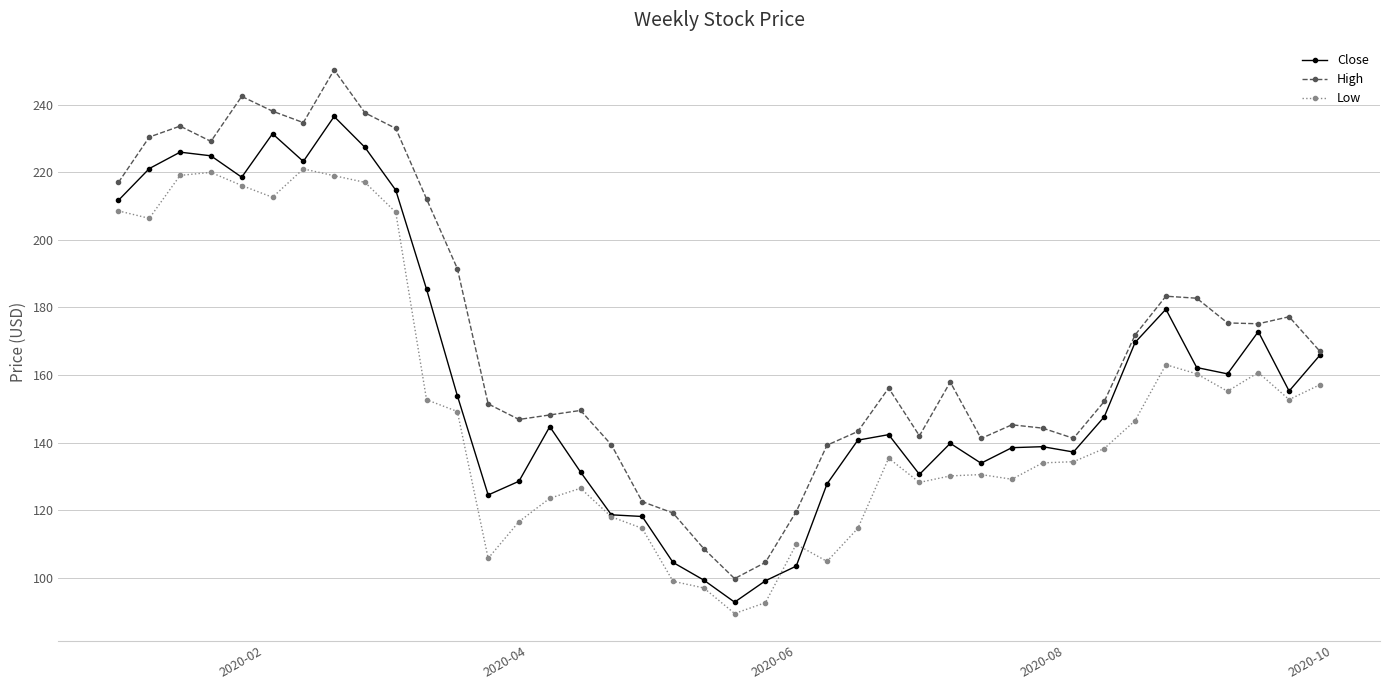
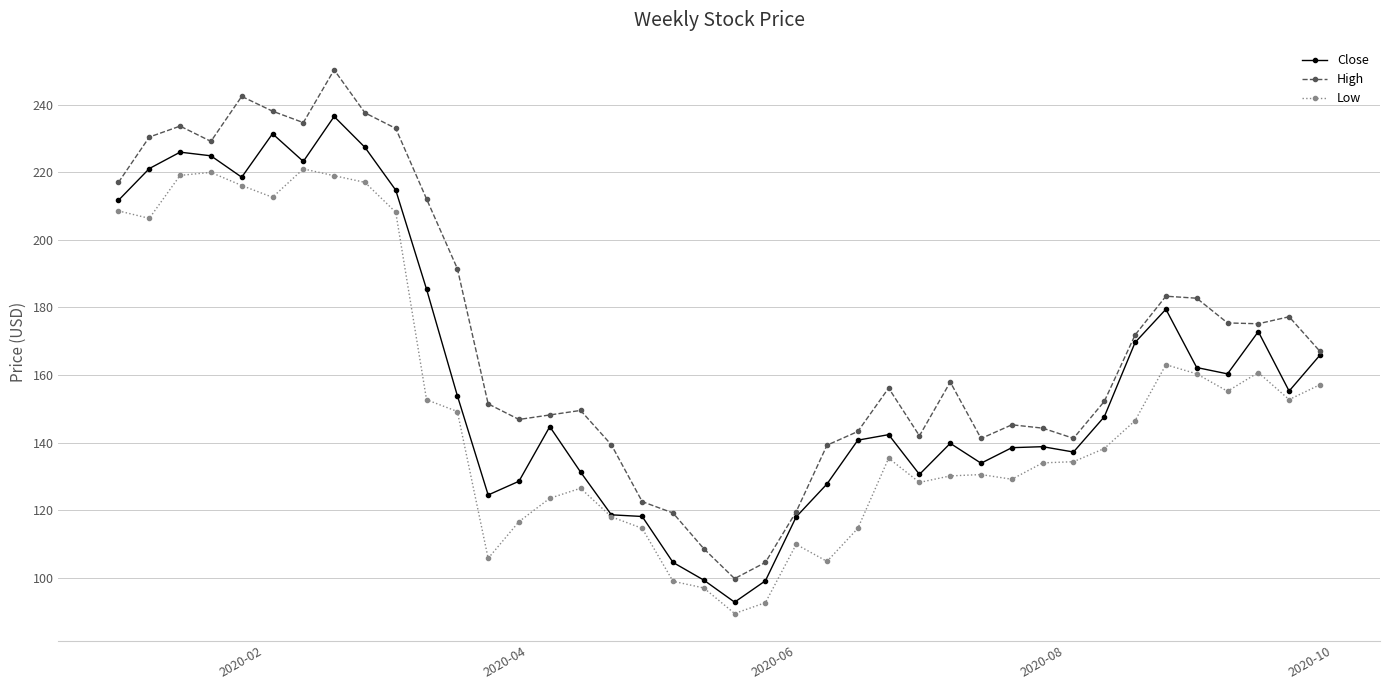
Close, 2020-06: 103 -> 118
